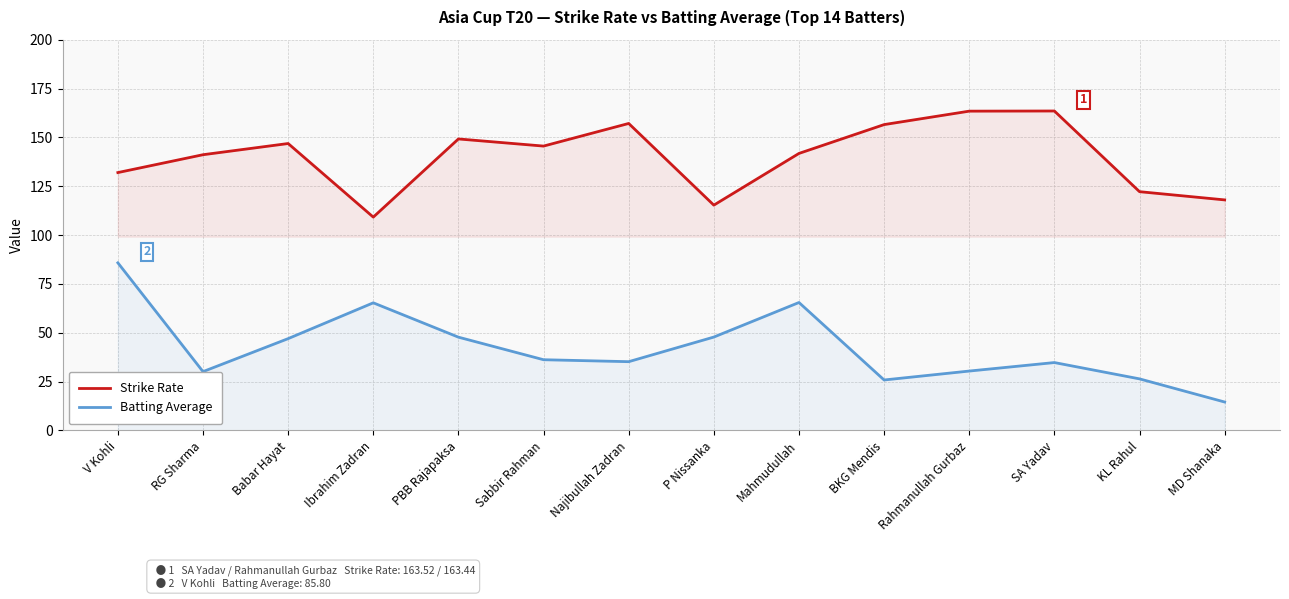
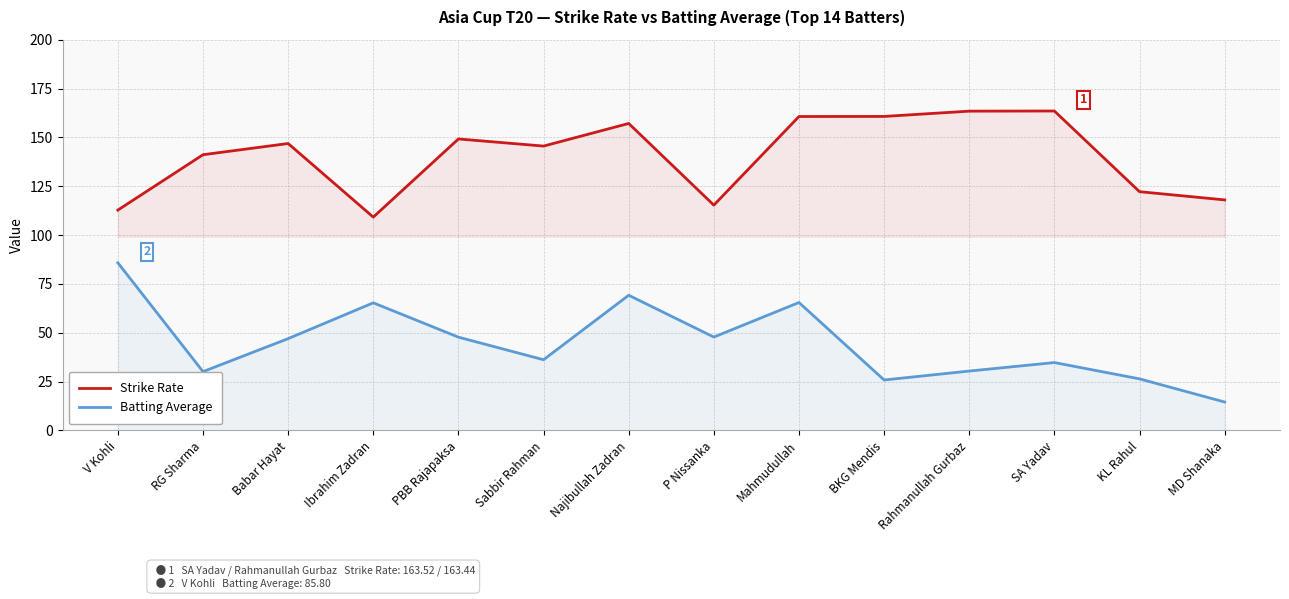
Strike Rate, V Kohli: 132 -> 113
Batting Average, Najibullah Zadran: 35 -> 69
Strike Rate, Mahmudullah: 142 -> 161
Strike Rate, BKG Mendis: 157 -> 161
